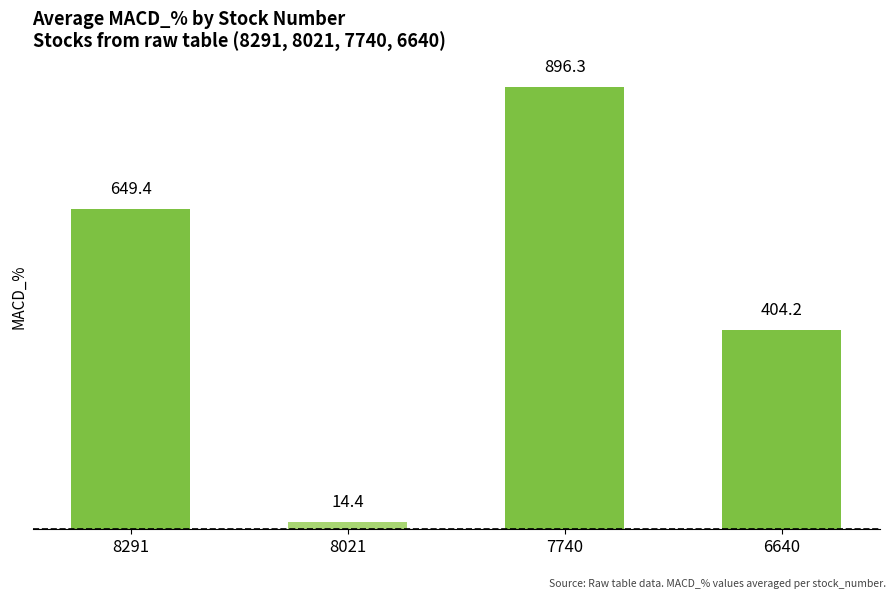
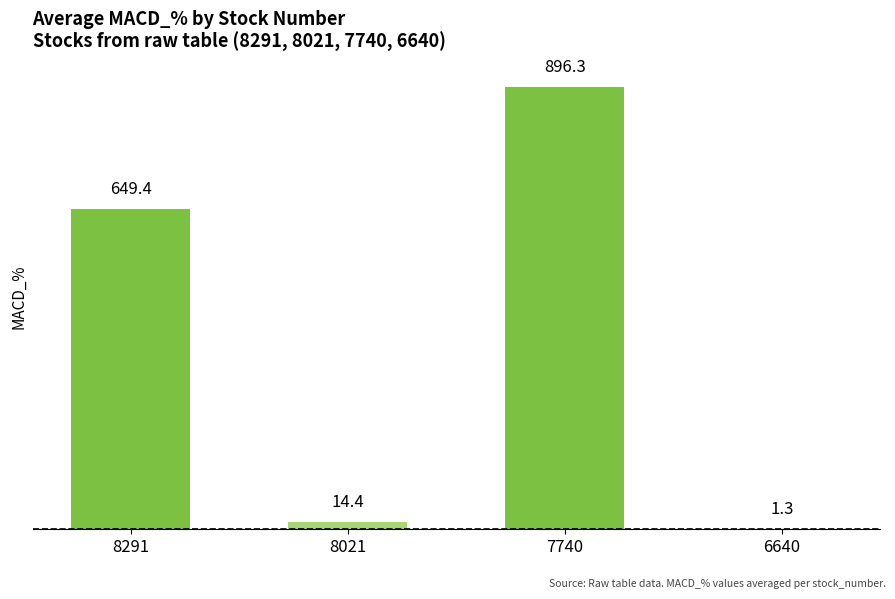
6640: 404.2 -> 1.3
